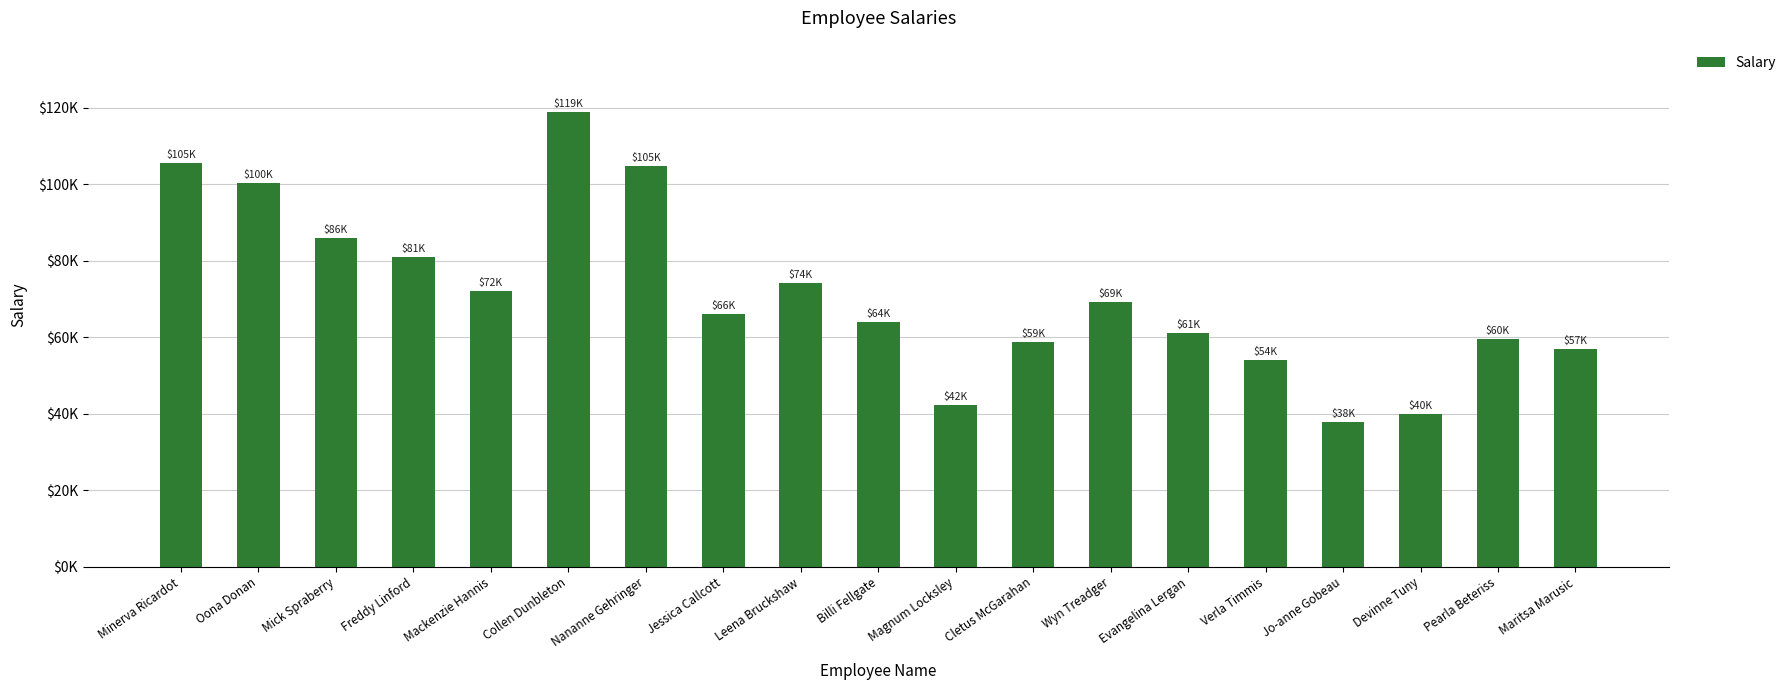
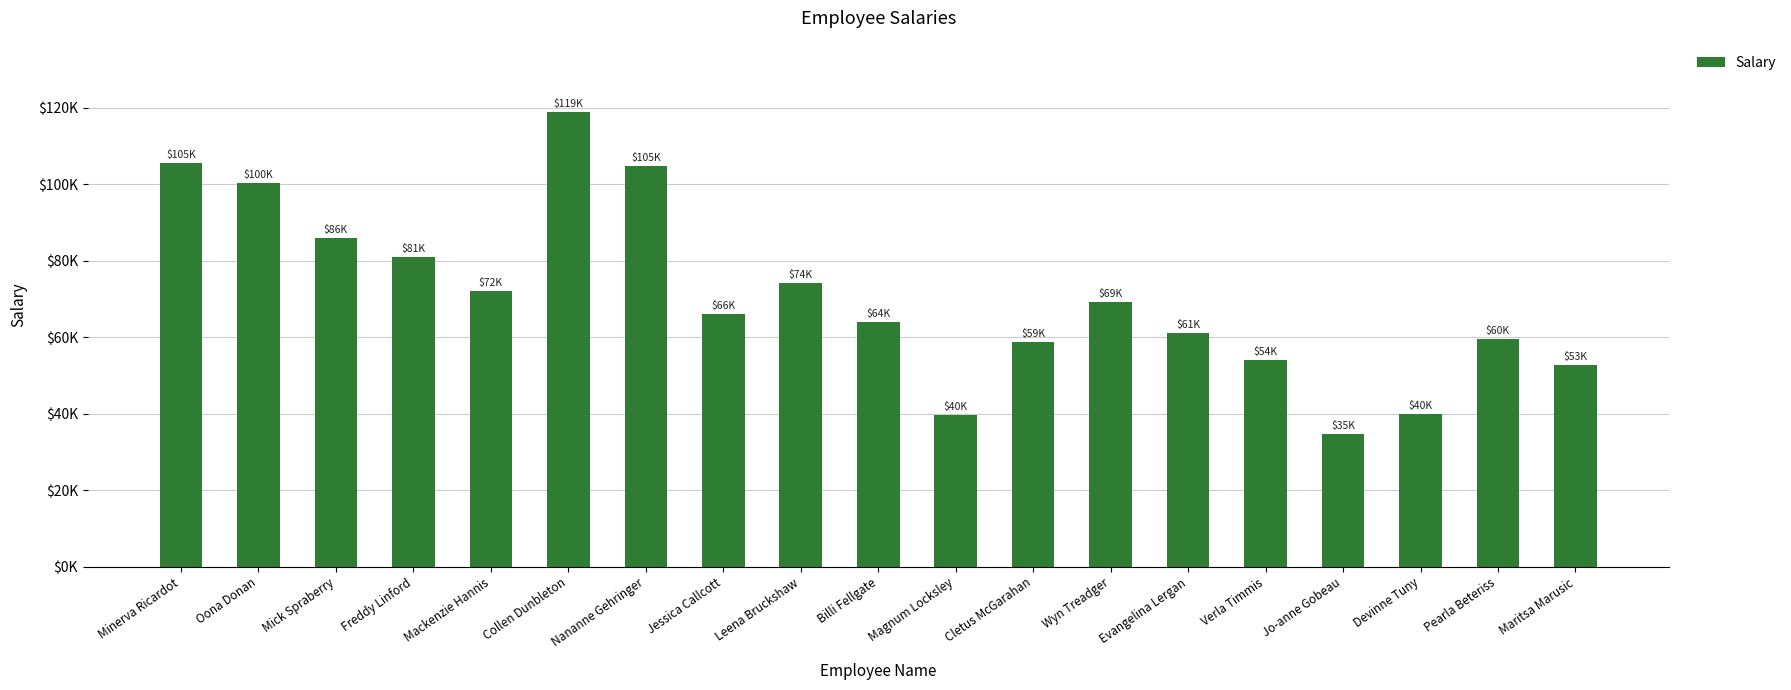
Magnum Locksley: $42K -> $40K
Jo-anne Gobeau: $38K -> $35K
Maritsa Marusic: $57K -> $53K
